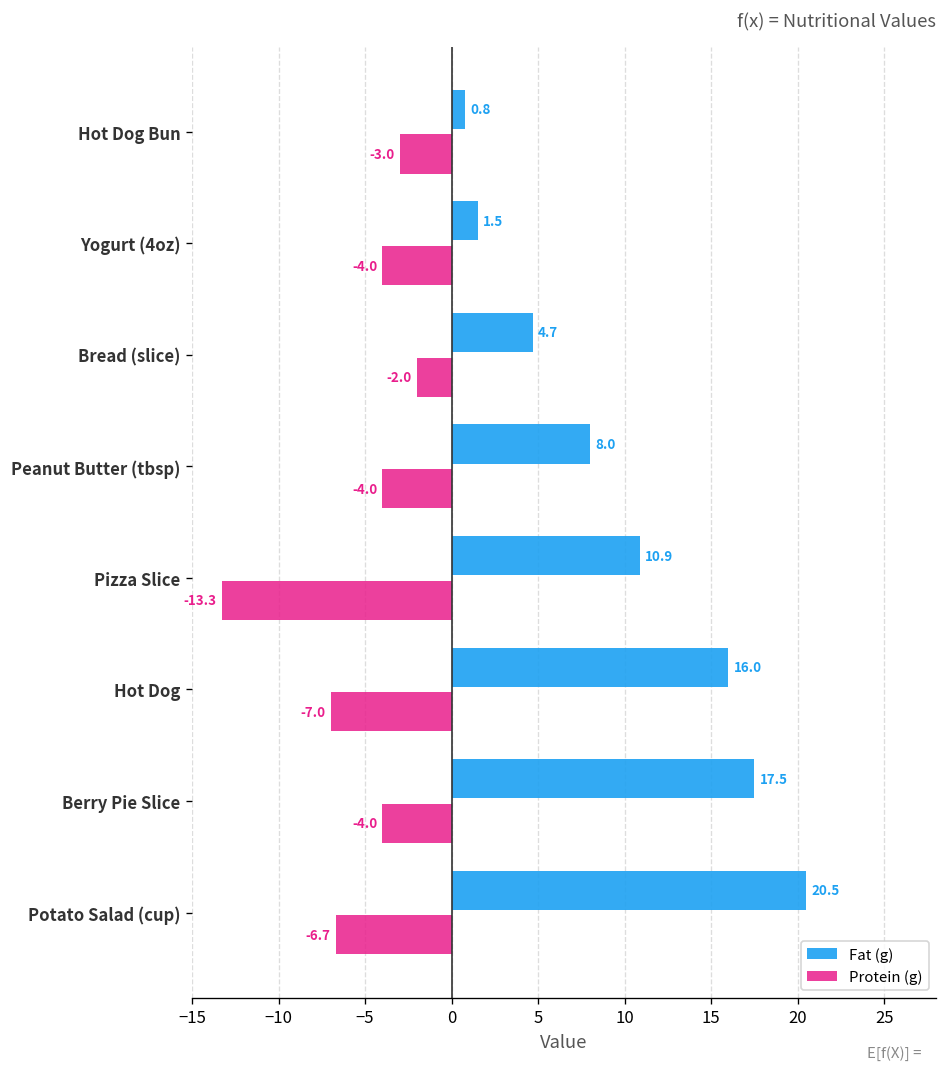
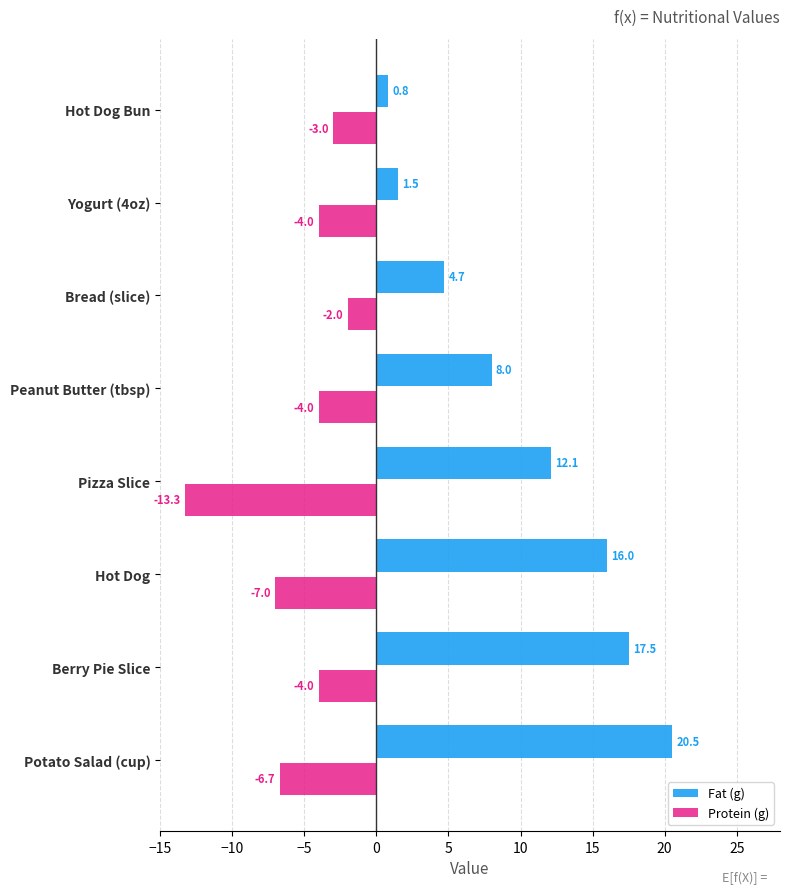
Fat (g), Pizza Slice: 10.9 -> 12.1
